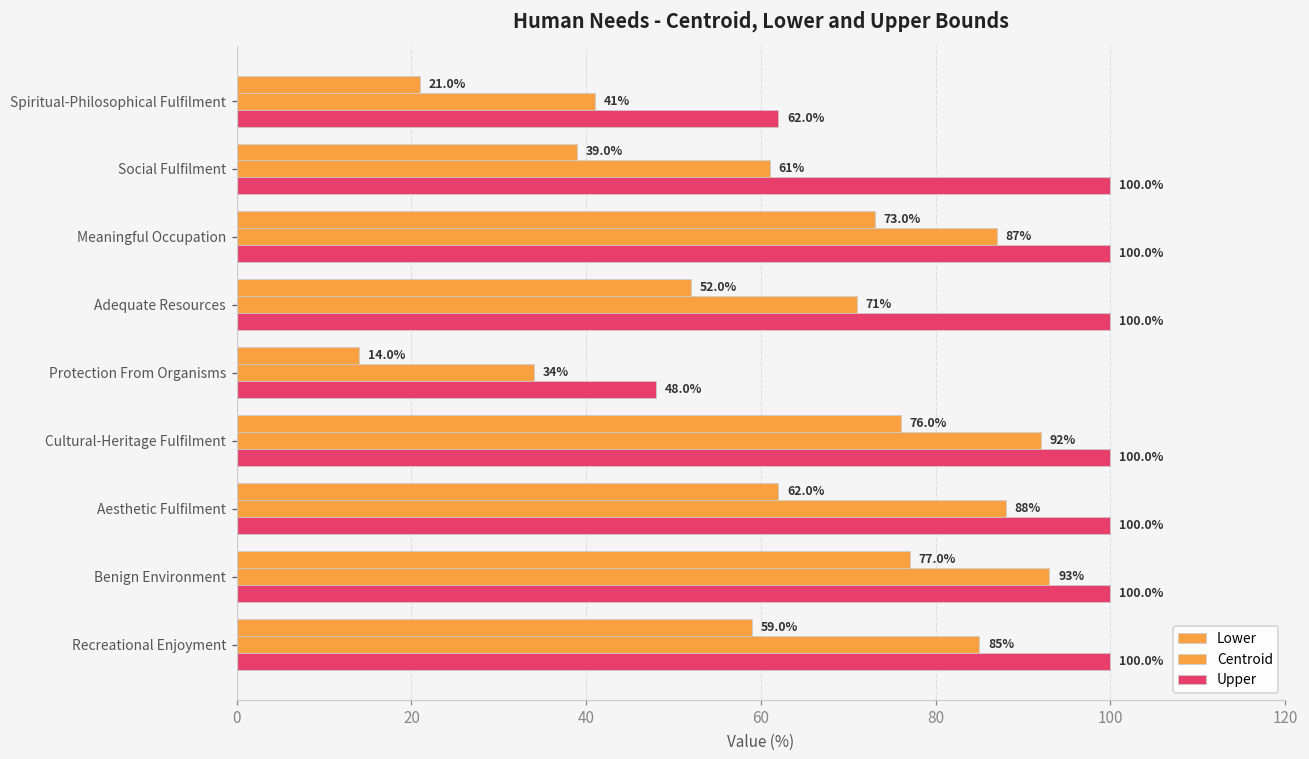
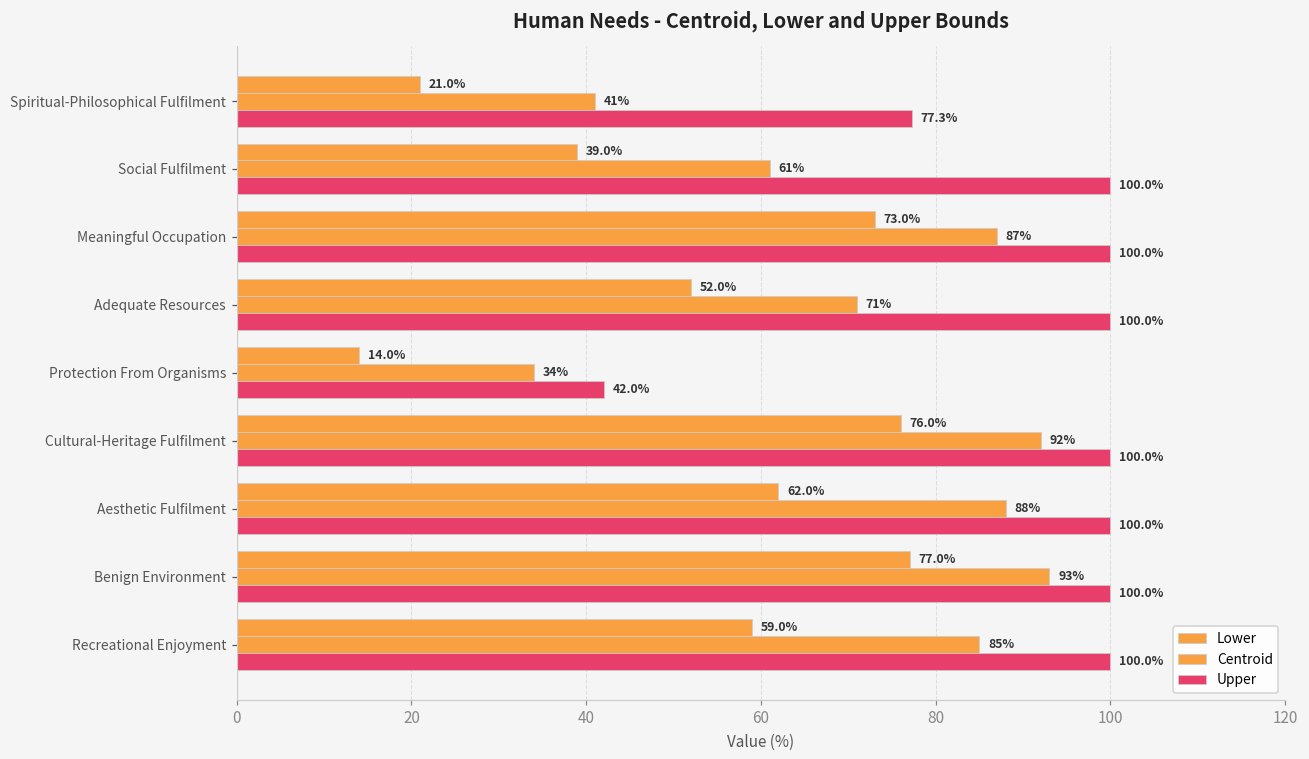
Upper, Spiritual-Philosophical Fulfilment: 62.0% -> 77.3%
Upper, Protection From Organisms: 48.0% -> 42.0%
